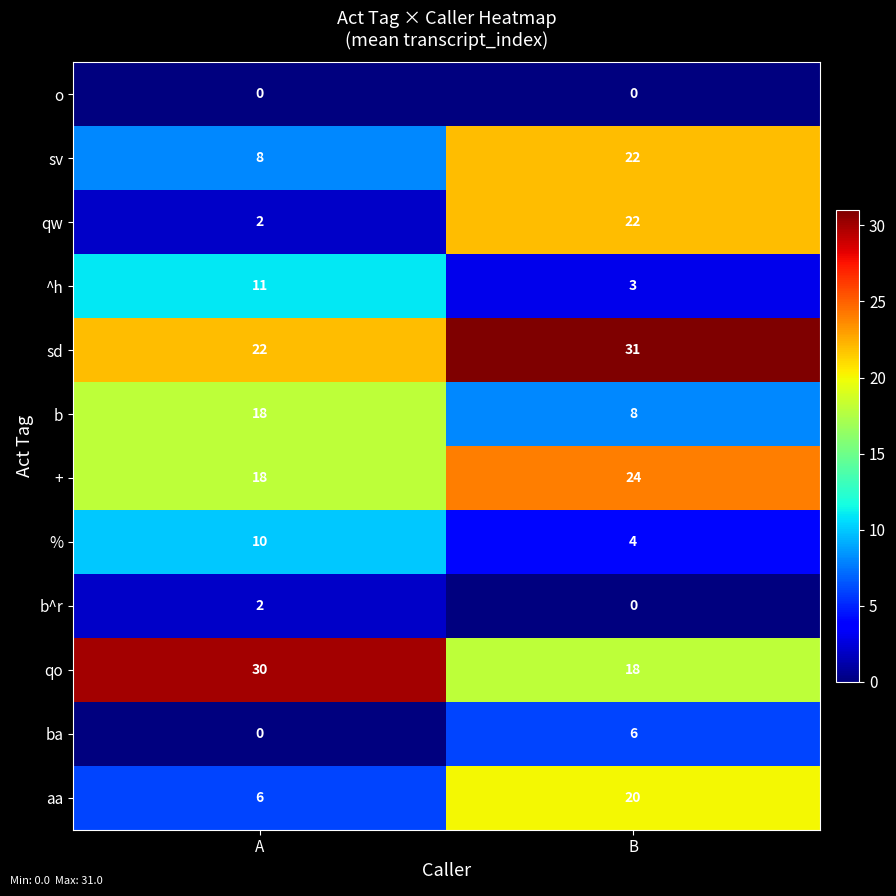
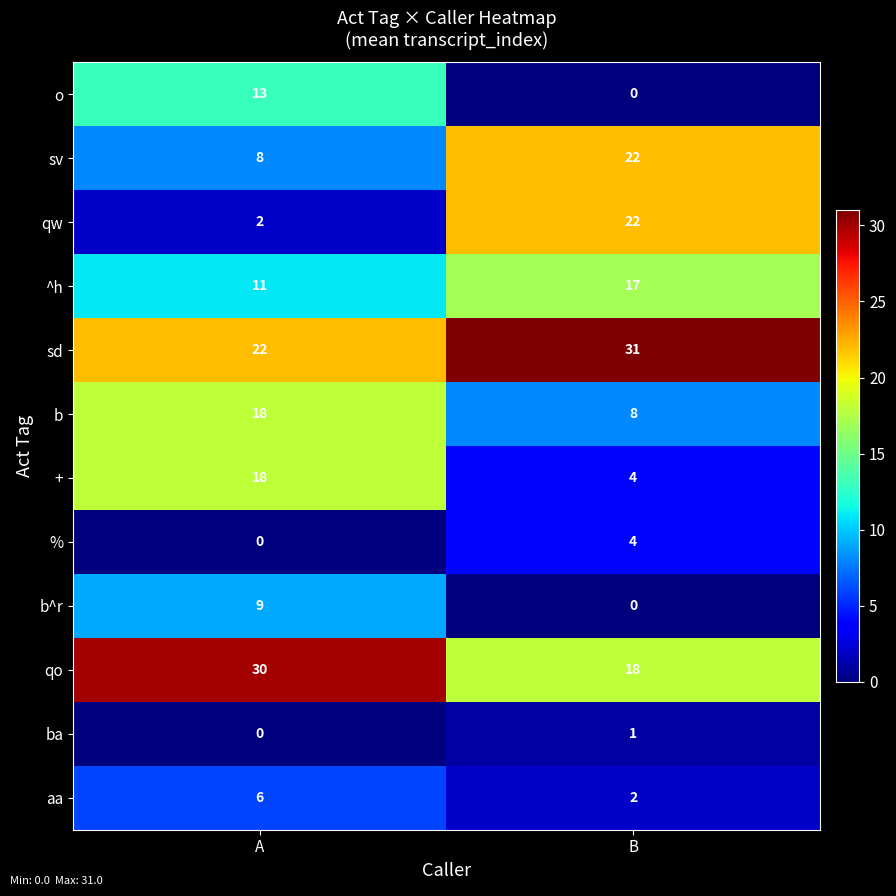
o, A: 0 -> 13
^h, B: 3 -> 17
+, B: 24 -> 4
%, A: 10 -> 0
b^r, A: 2 -> 9
ba, B: 6 -> 1
aa, B: 20 -> 2
